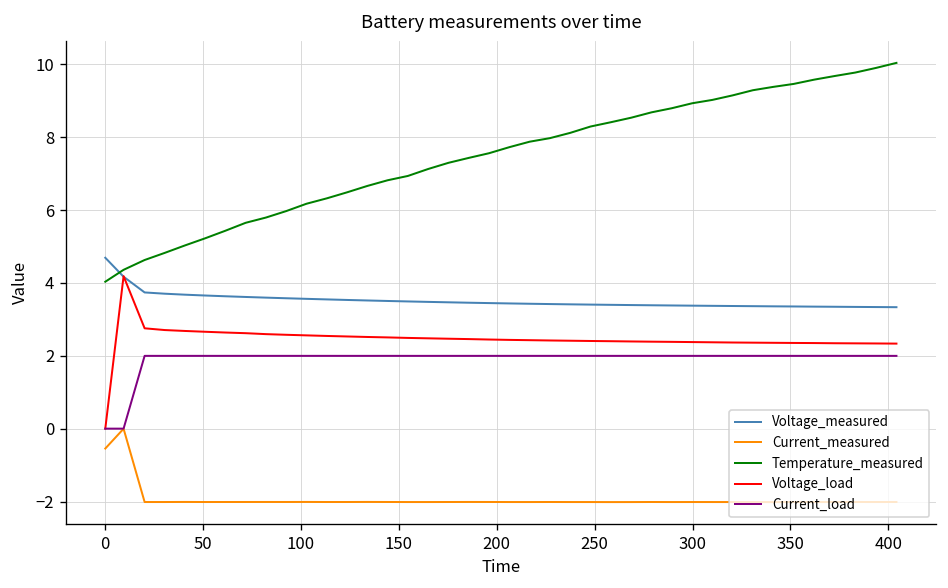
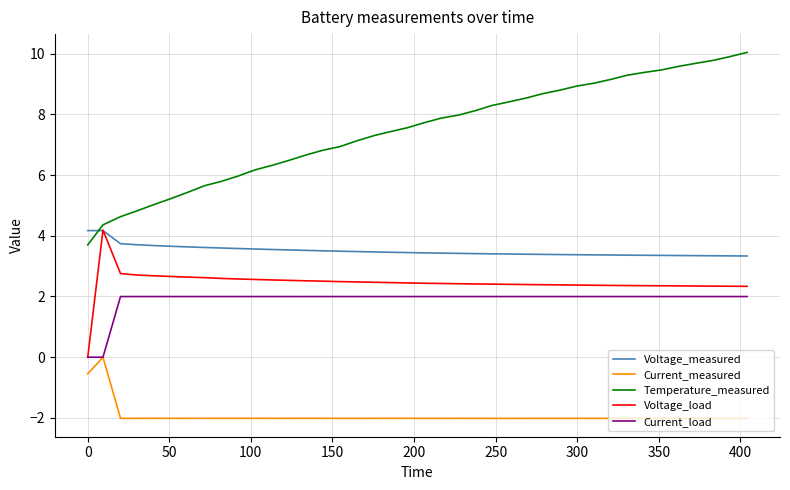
Voltage_measured, 0: 4.7 -> 4.2
Temperature_measured, 0: 4.0 -> 3.7
